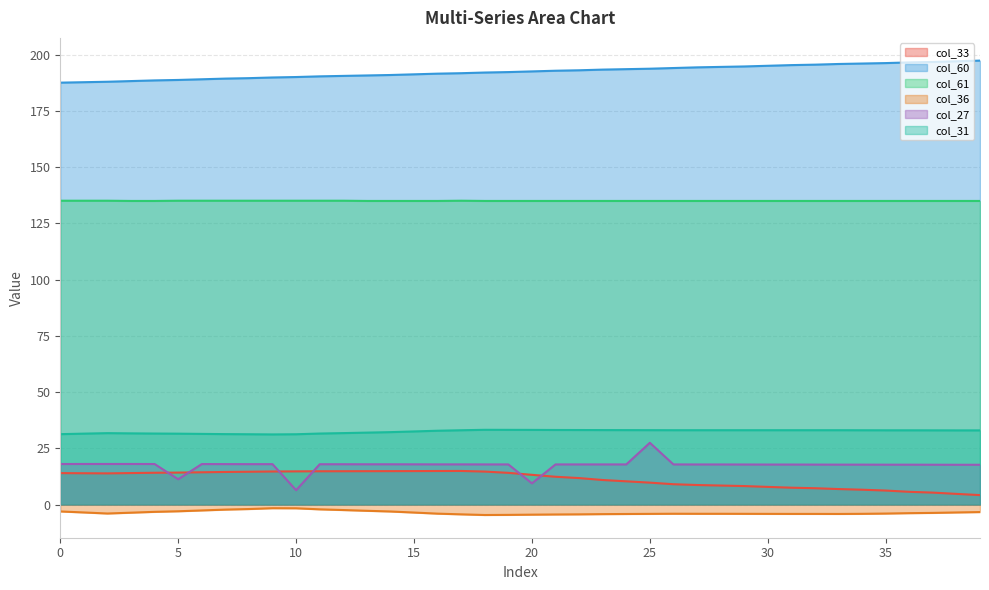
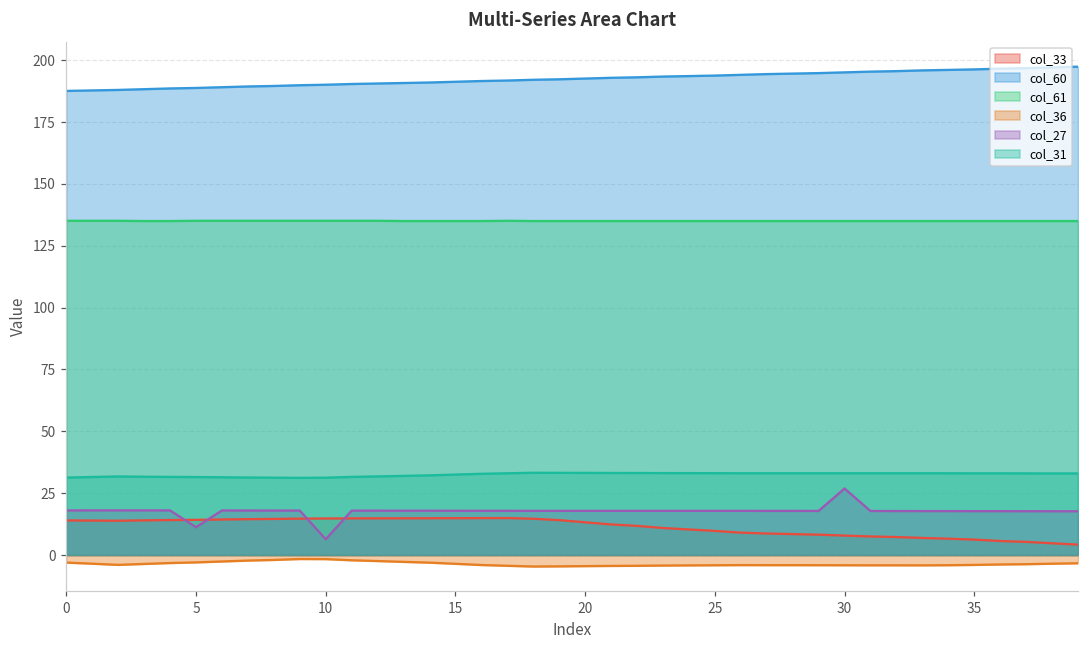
col_27, 20: 9 -> 18
col_27, 25: 27 -> 18
col_27, 30: 18 -> 27
